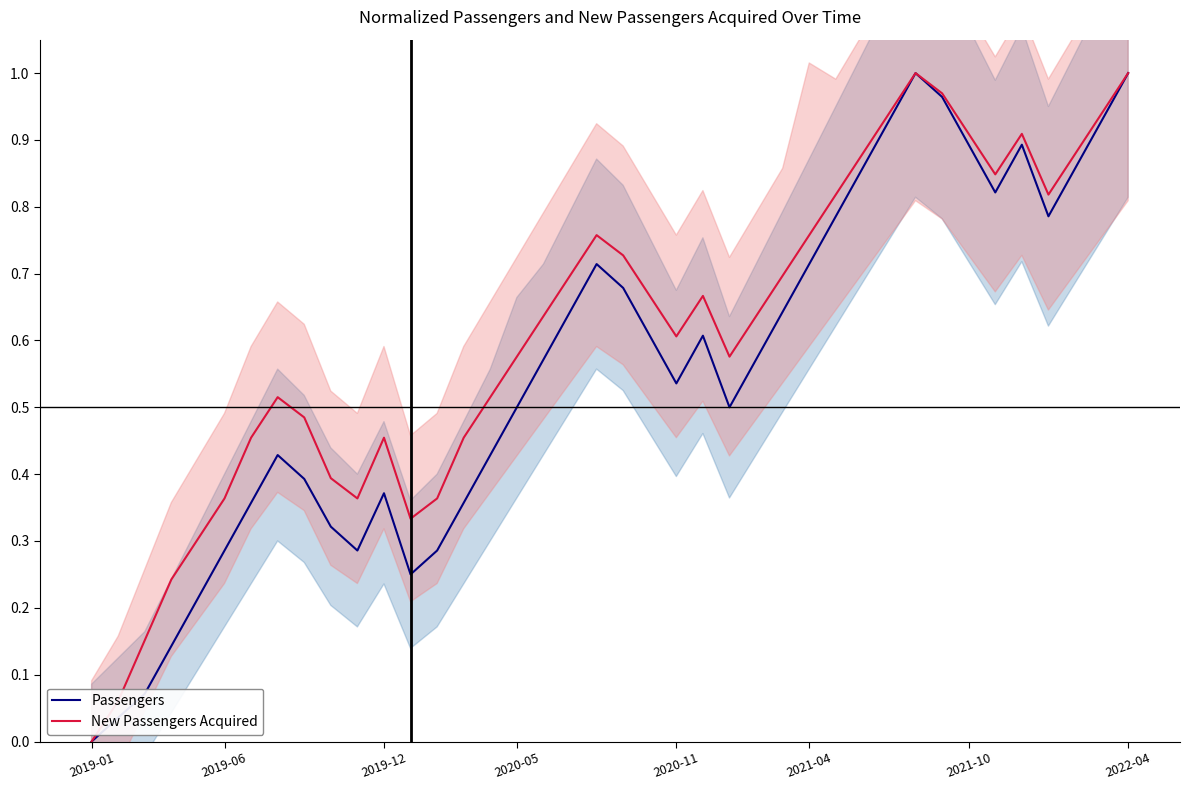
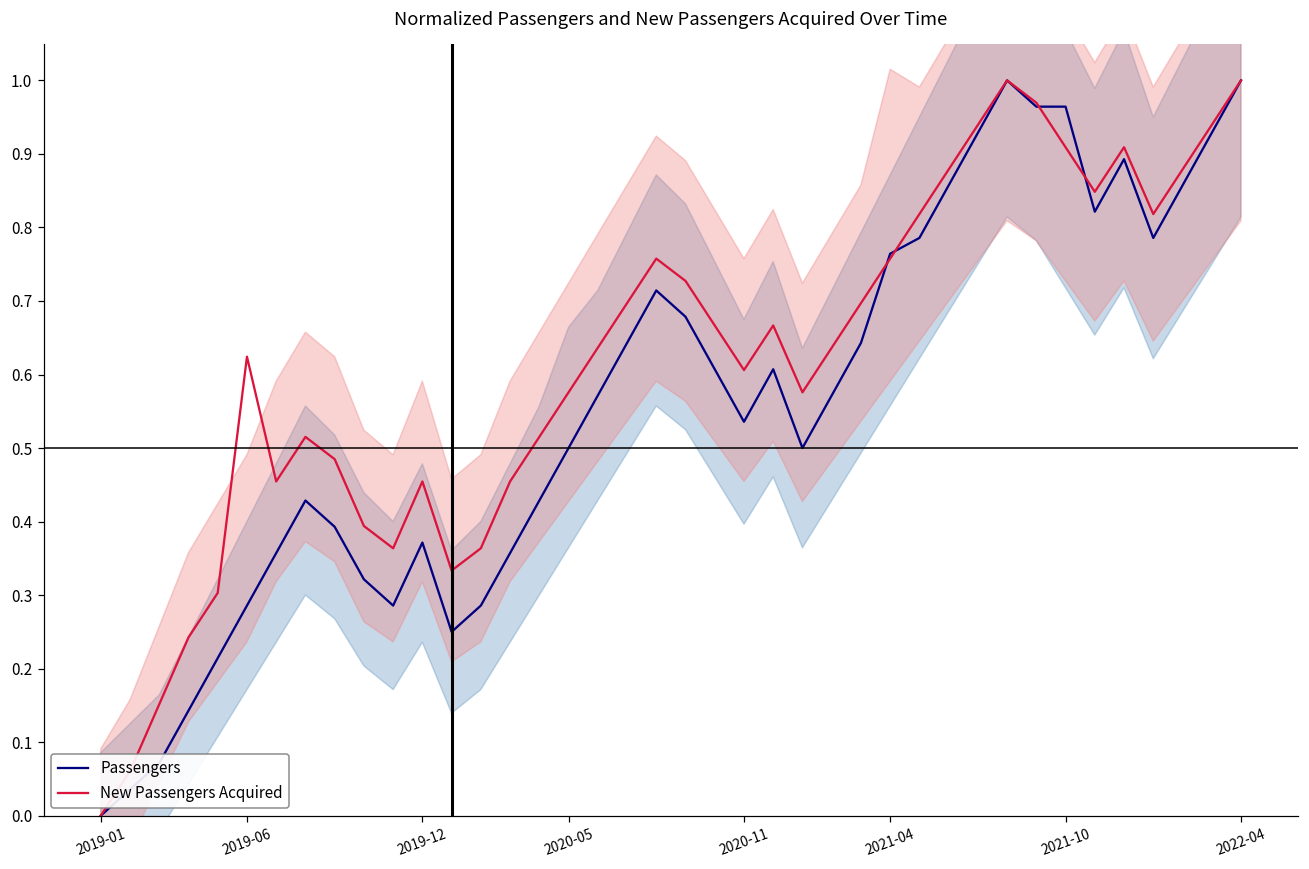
New Passengers Acquired, 2019-06: 0.36 -> 0.62
Passengers, 2021-04: 0.71 -> 0.76
Passengers, 2021-10: 0.89 -> 0.96
